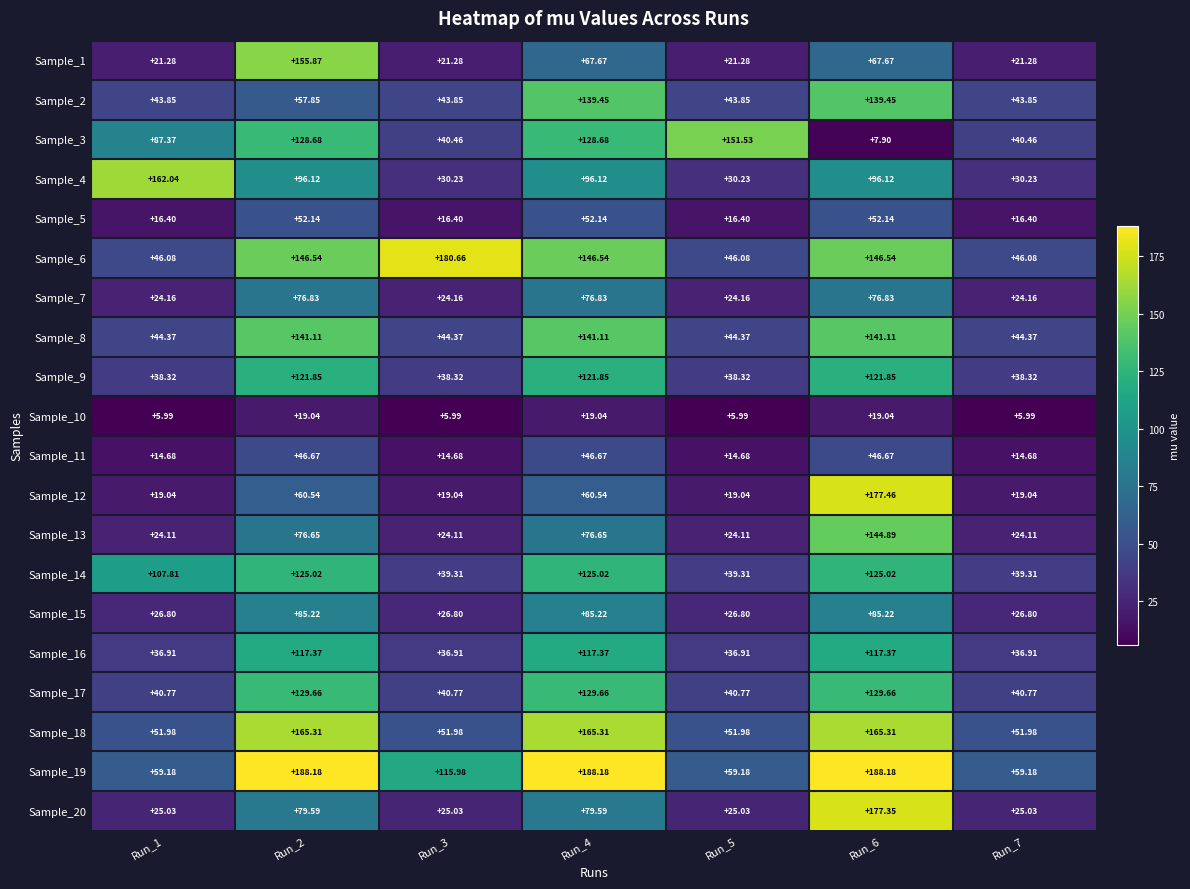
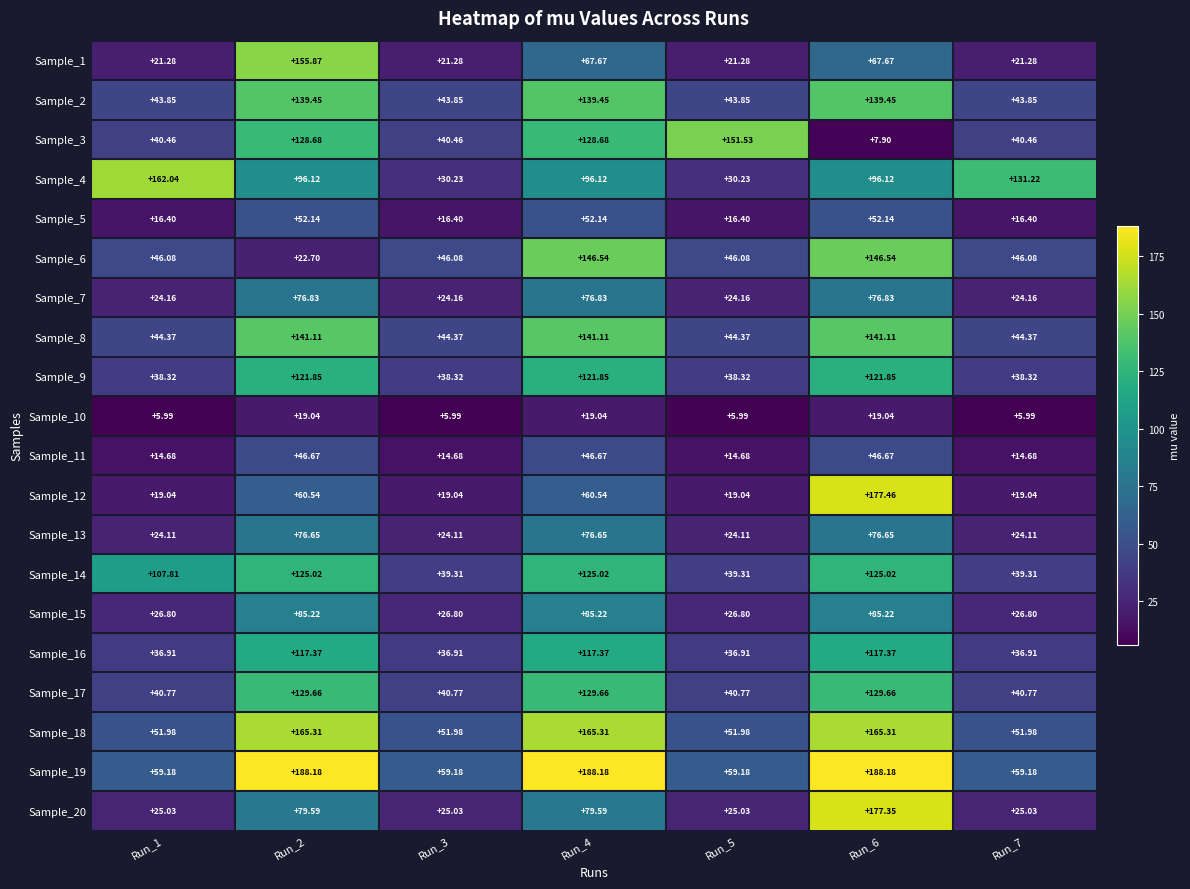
Sample_2, Run_2: +57.85 -> +139.45
Sample_3, Run_1: +87.37 -> +40.46
Sample_4, Run_7: +30.23 -> +131.22
Sample_6, Run_2: +146.54 -> +22.70
Sample_6, Run_3: +180.66 -> +46.08
Sample_13, Run_6: +144.89 -> +76.65
Sample_19, Run_3: +115.98 -> +59.18
